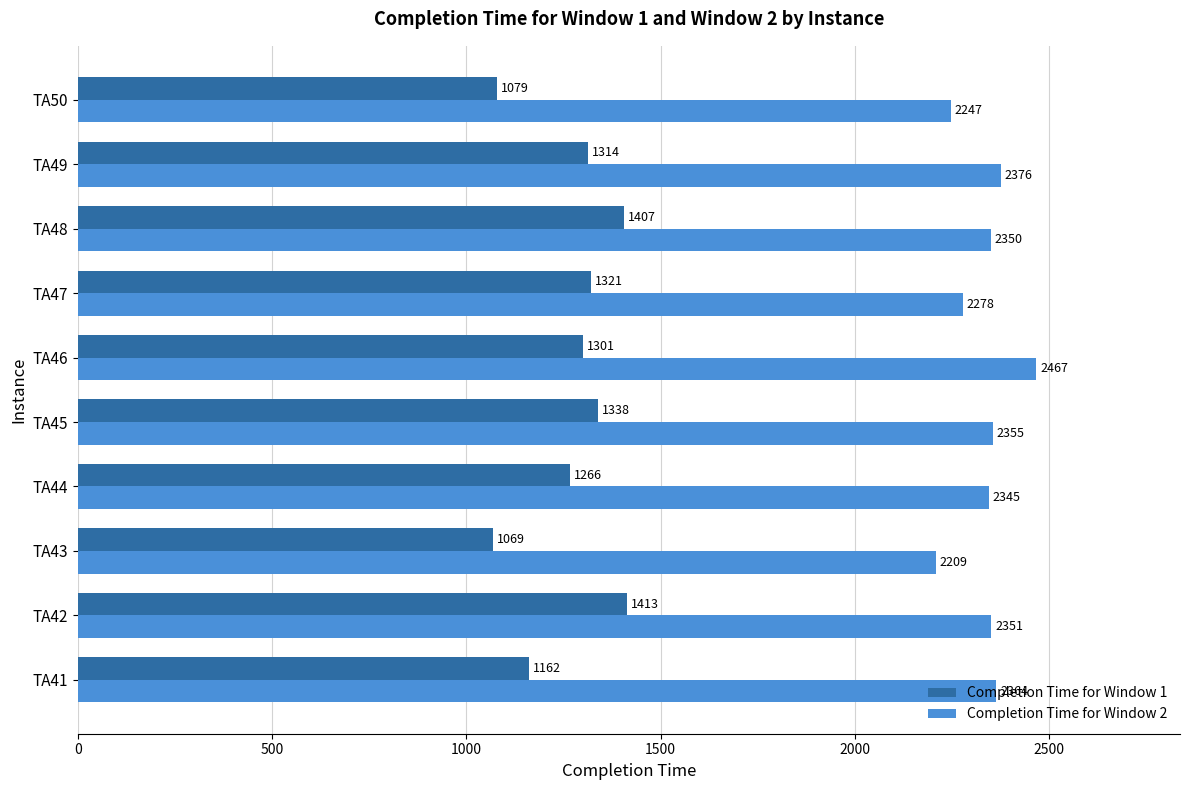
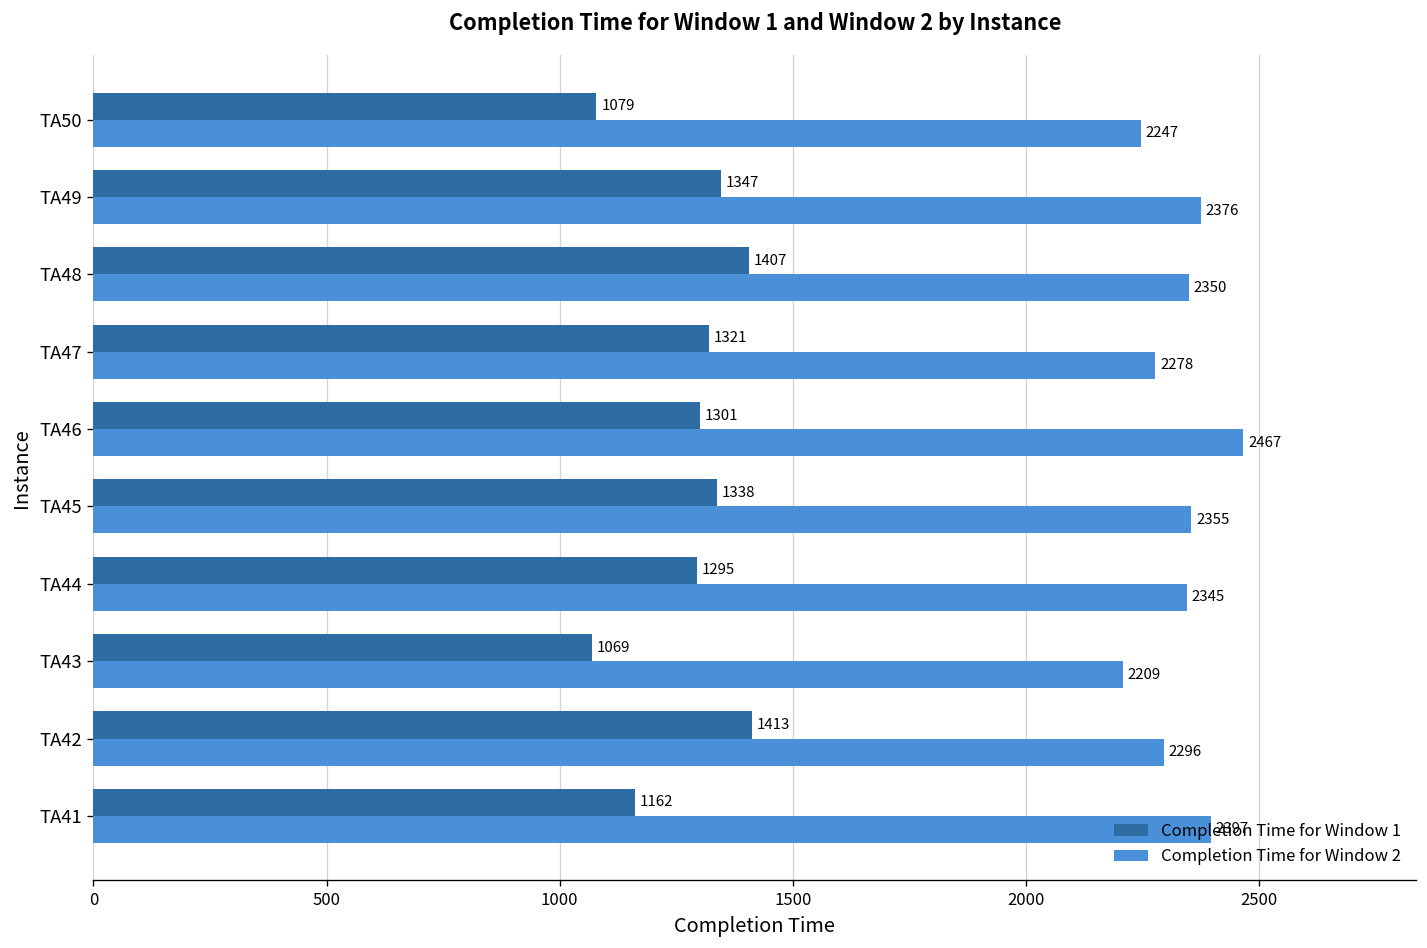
Completion Time for Window 1, TA49: 1314 -> 1347
Completion Time for Window 1, TA44: 1266 -> 1295
Completion Time for Window 2, TA42: 2351 -> 2296
Completion Time for Window 2, TA41: 2364 -> 2397
